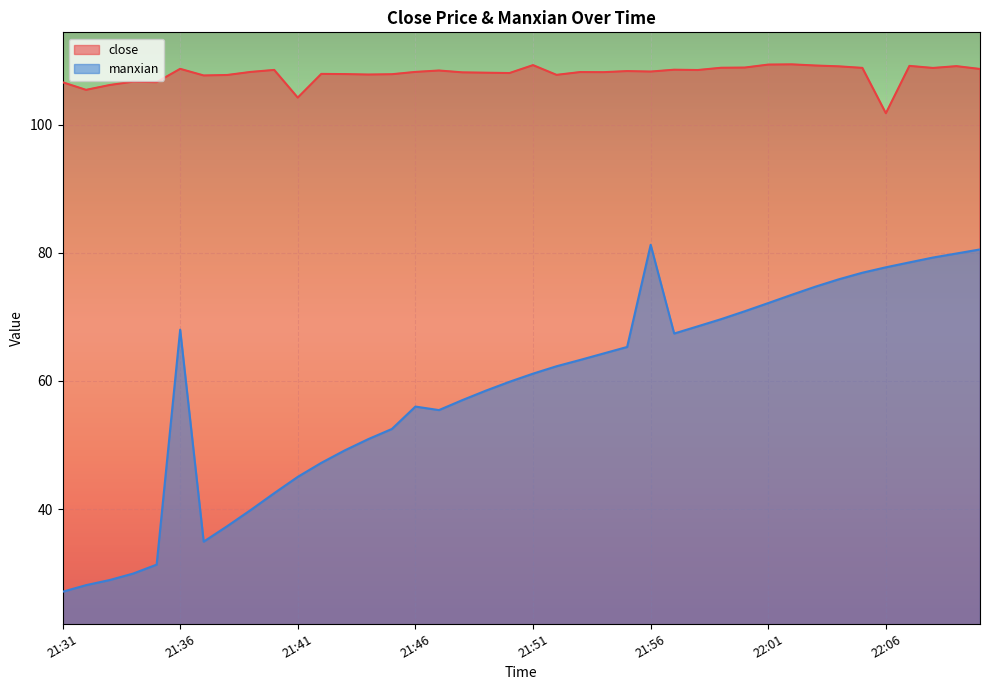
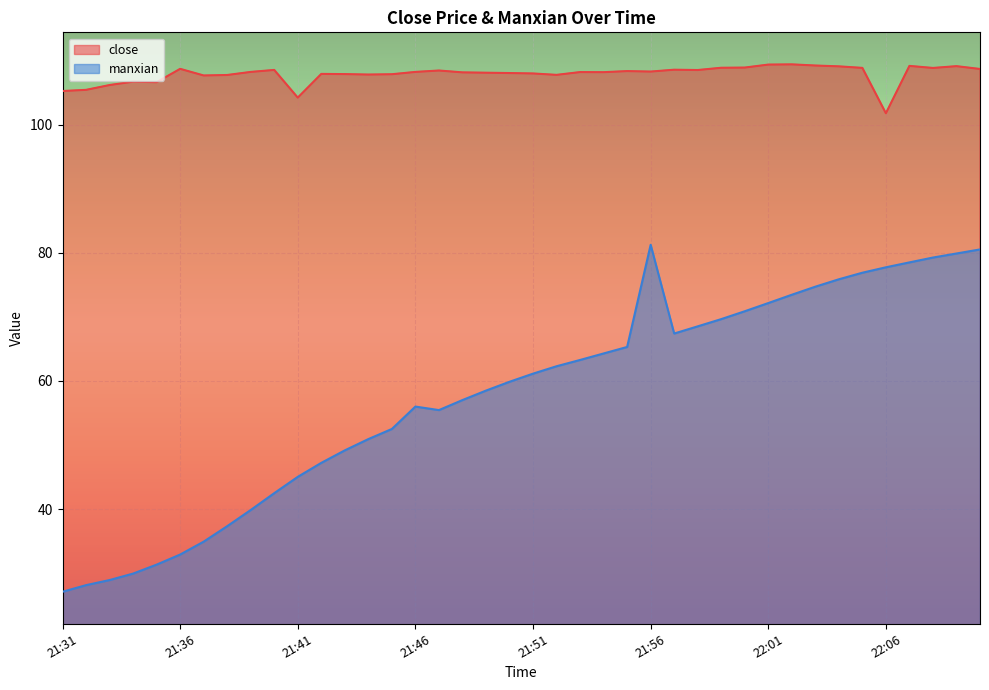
close, 21:31: 107 -> 105
manxian, 21:36: 68 -> 33
close, 21:51: 109 -> 108
